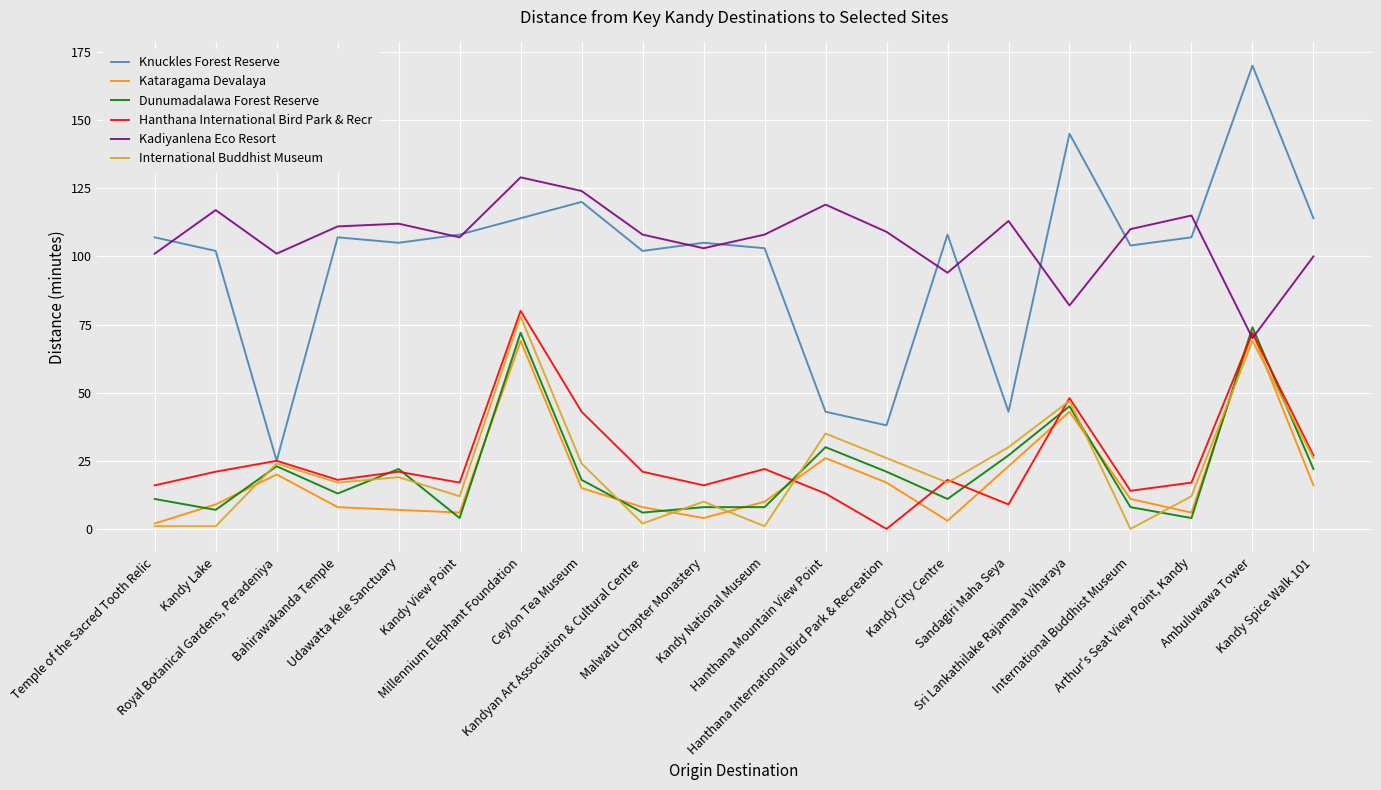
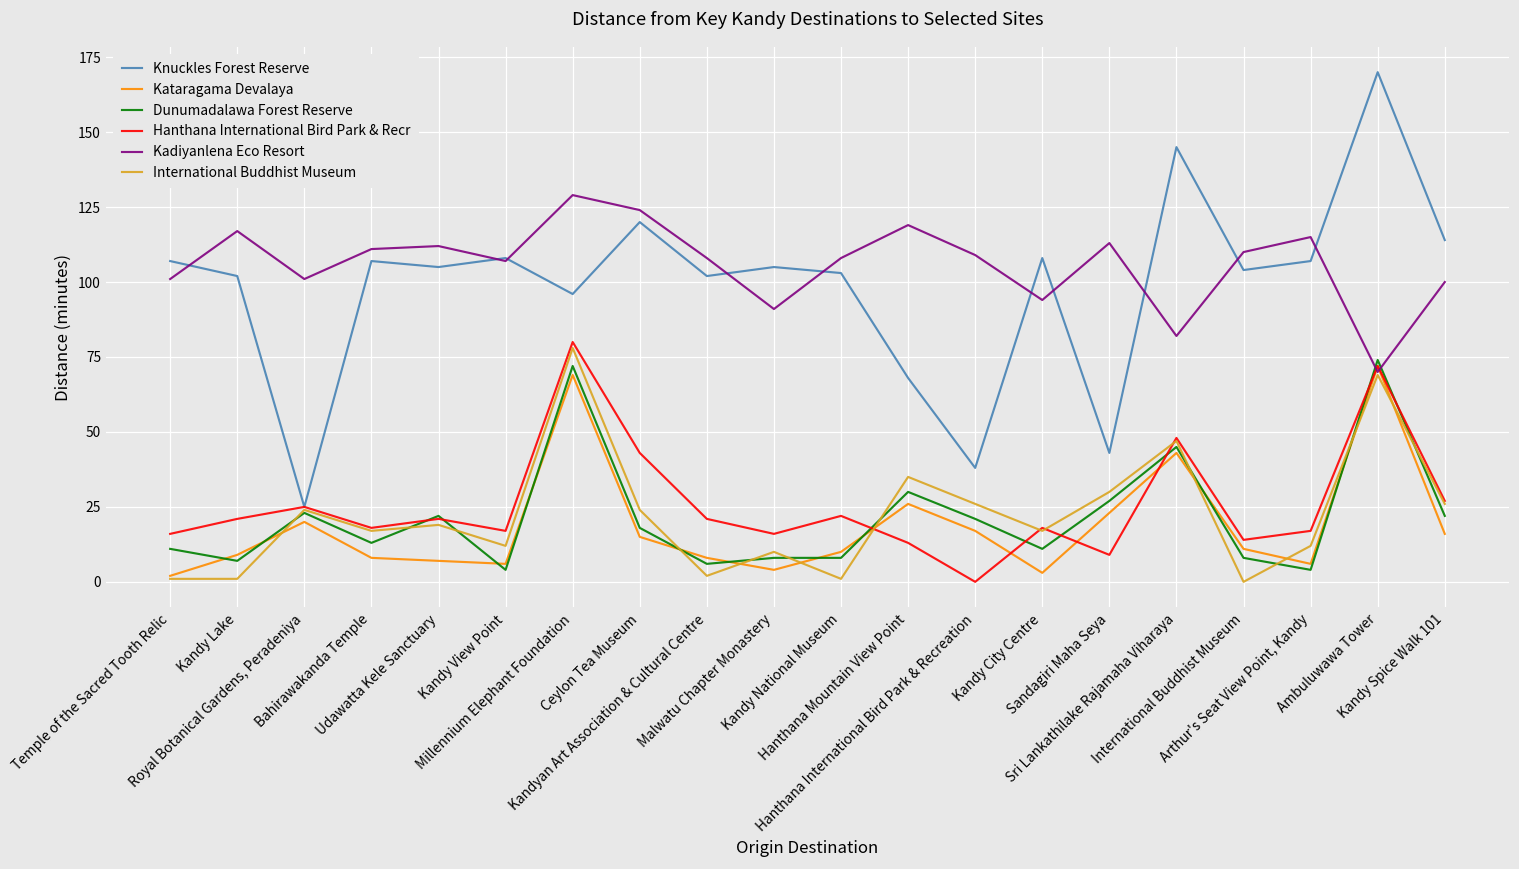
Knuckles Forest Reserve, Millennium Elephant Foundation: 114 -> 96
Kadiyanlena Eco Resort, Malwatu Chapter Monastery: 103 -> 91
Knuckles Forest Reserve, Hanthana Mountain View Point: 43 -> 68
